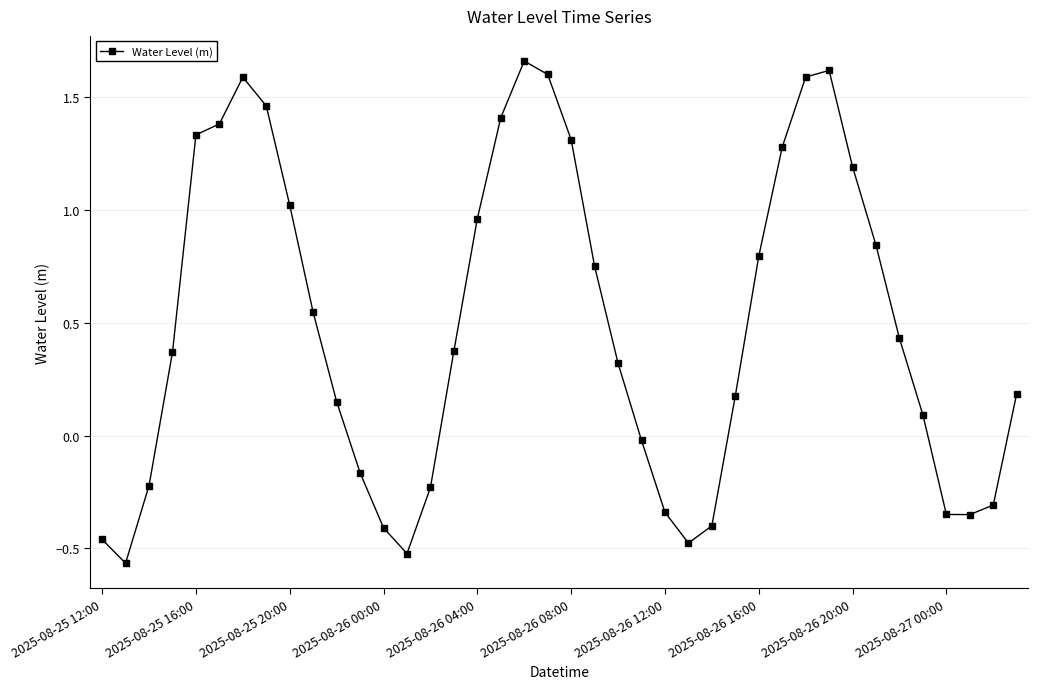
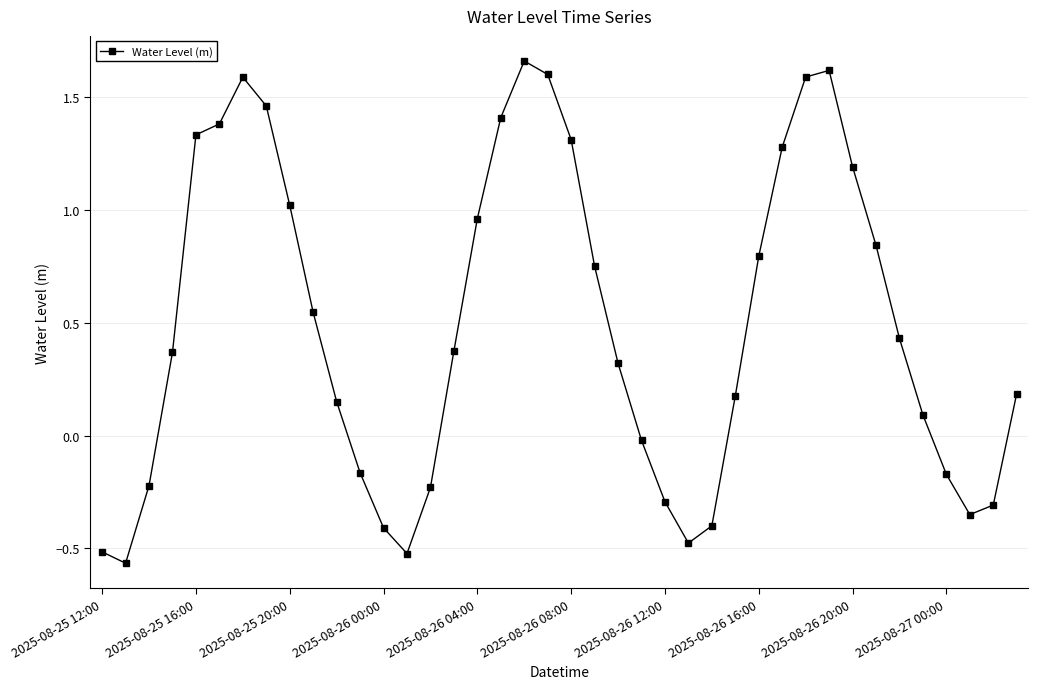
2025-08-25 12:00: -0.46 -> -0.52
2025-08-26 12:00: -0.34 -> -0.29
2025-08-27 00:00: -0.35 -> -0.17
